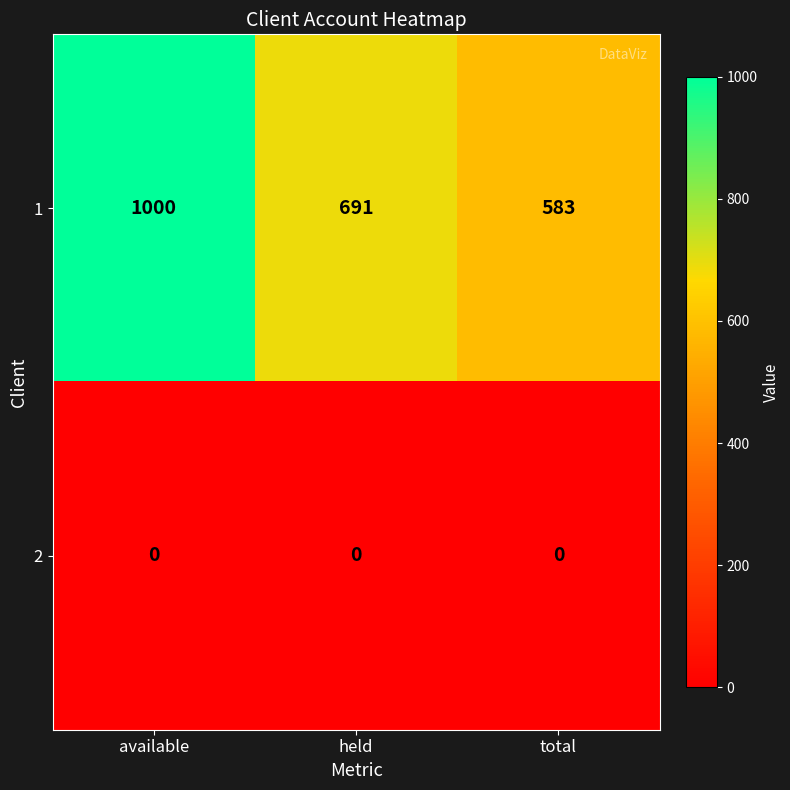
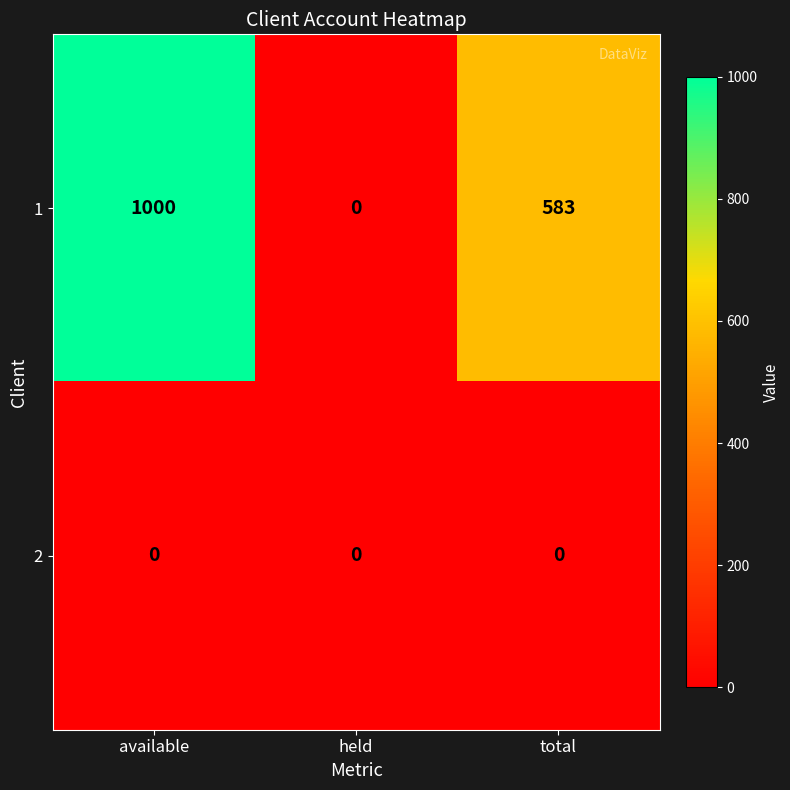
1, held: 691 -> 0
